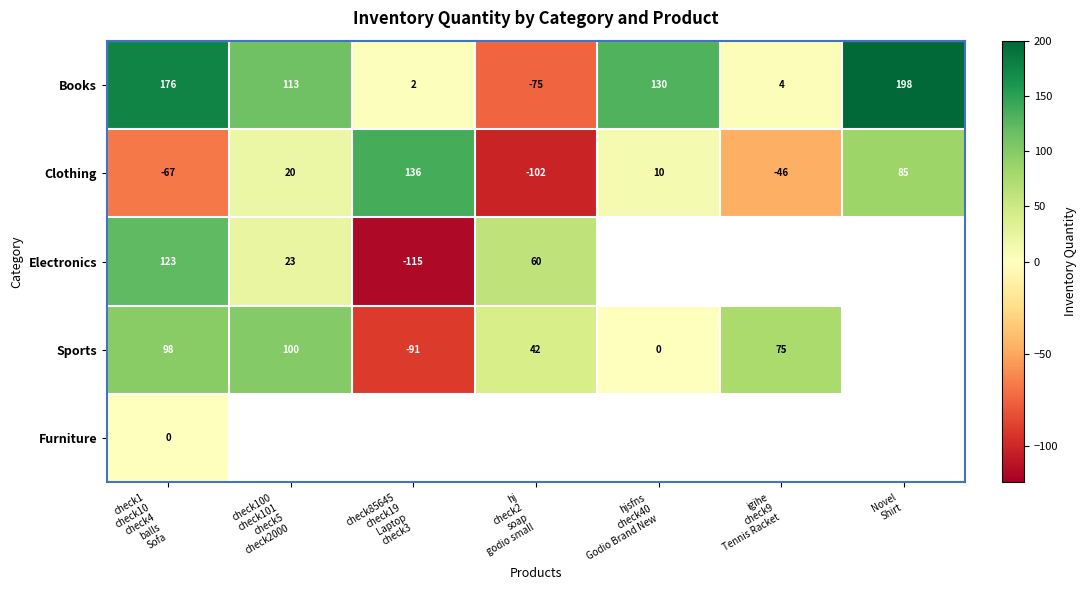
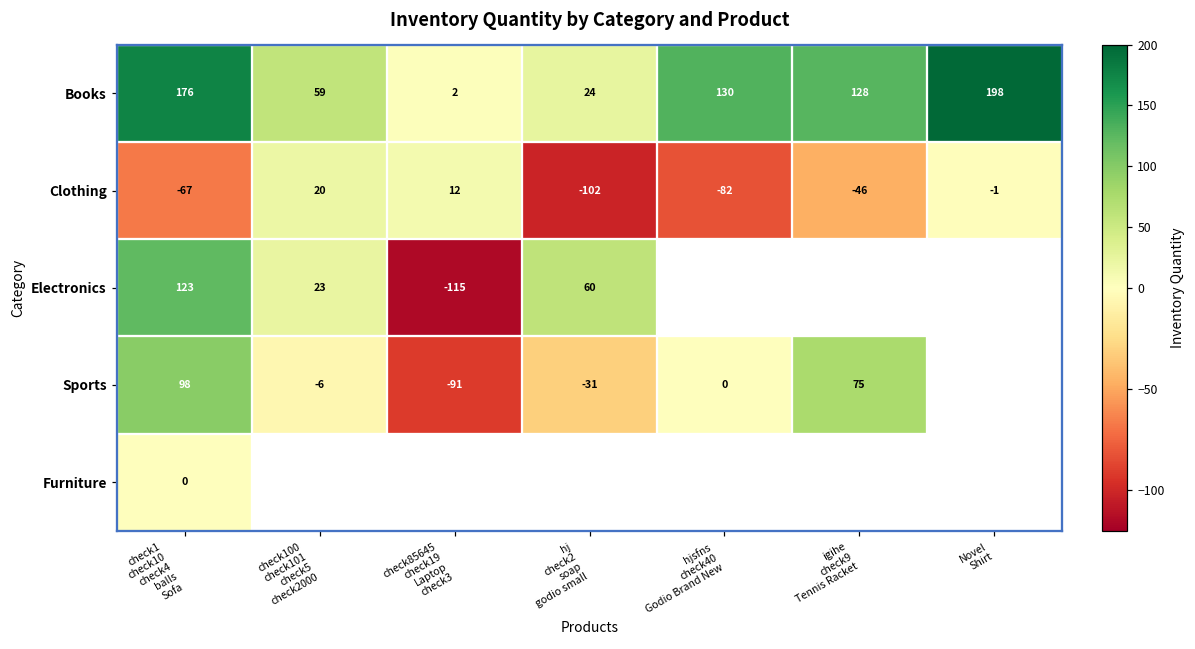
Books, check100 check101 check5 check2000: 113 -> 59
Books, hj check2 soap godio small: -75 -> 24
Books, igihe check9 Tennis Racket: 4 -> 128
Clothing, check85645 check19 Laptop check3: 136 -> 12
Clothing, hjsfns check40 Godio Brand New: 10 -> -82
Clothing, Novel Shirt: 85 -> -1
Sports, check100 check101 check5 check2000: 100 -> -6
Sports, hj check2 soap godio small: 42 -> -31
